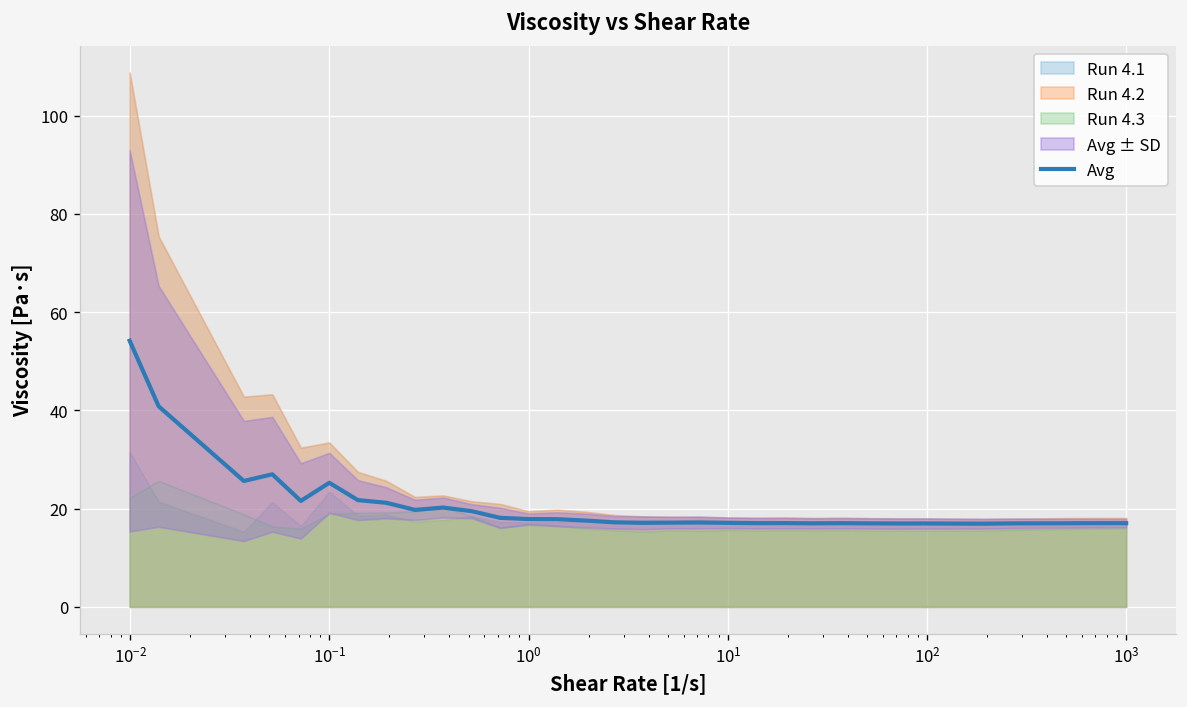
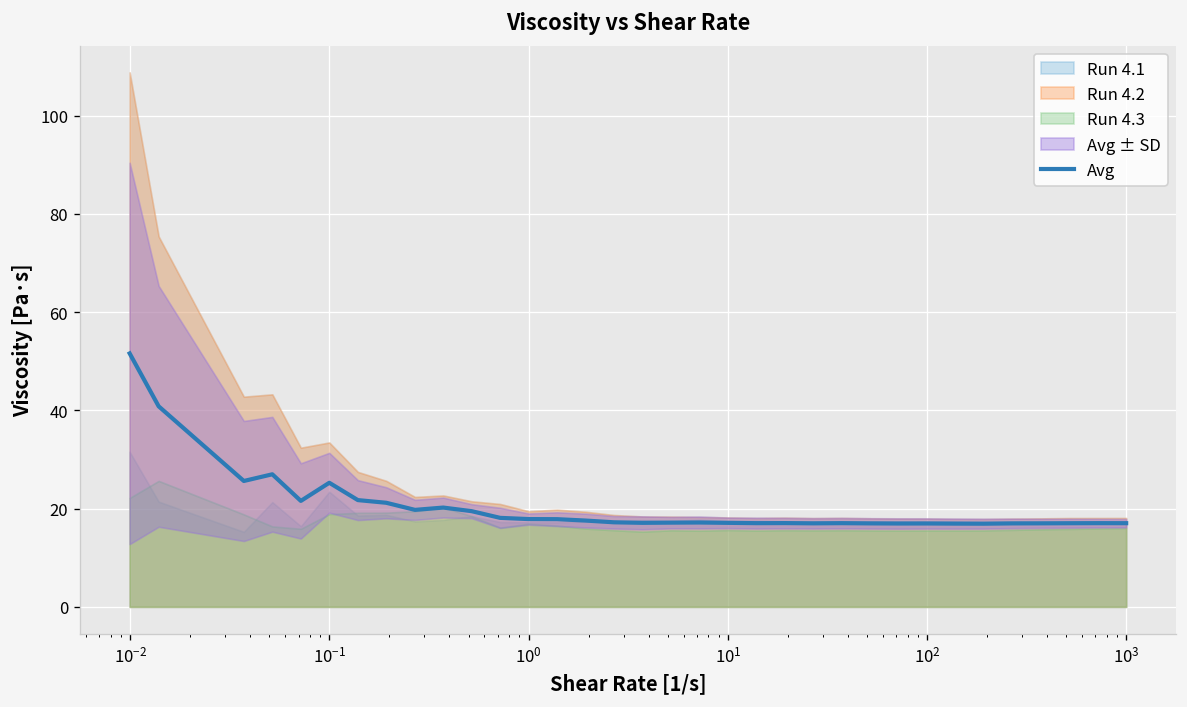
Avg, 10^-2: 54 -> 52
